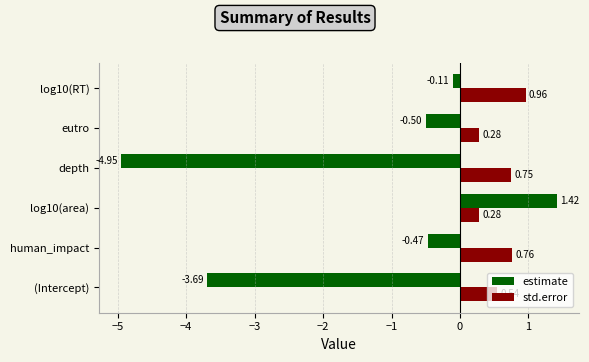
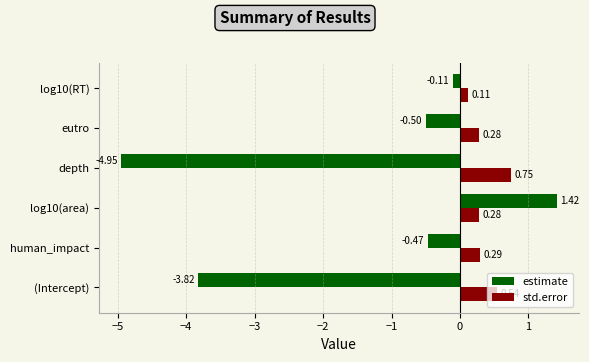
std.error, log10(RT): 0.96 -> 0.11
std.error, human_impact: 0.76 -> 0.29
estimate, (Intercept): -3.69 -> -3.82
